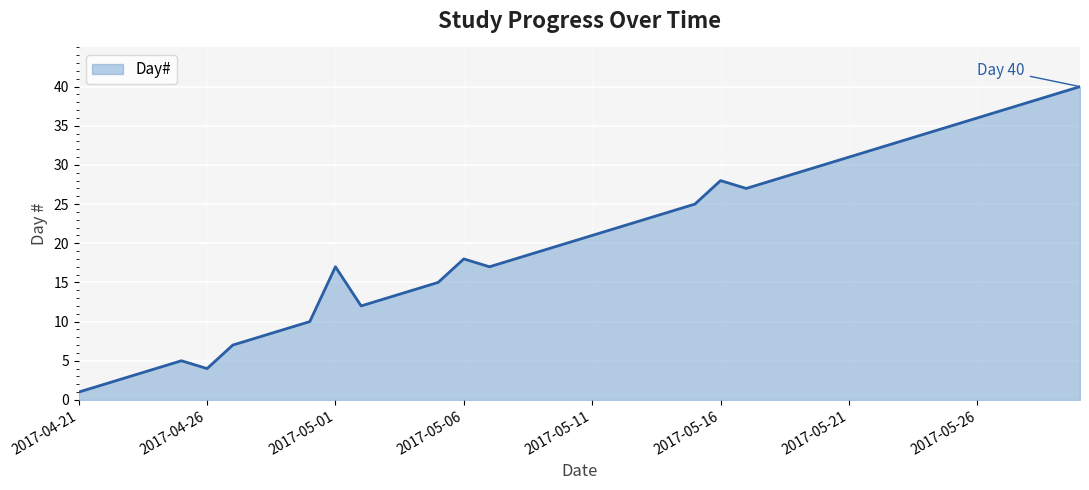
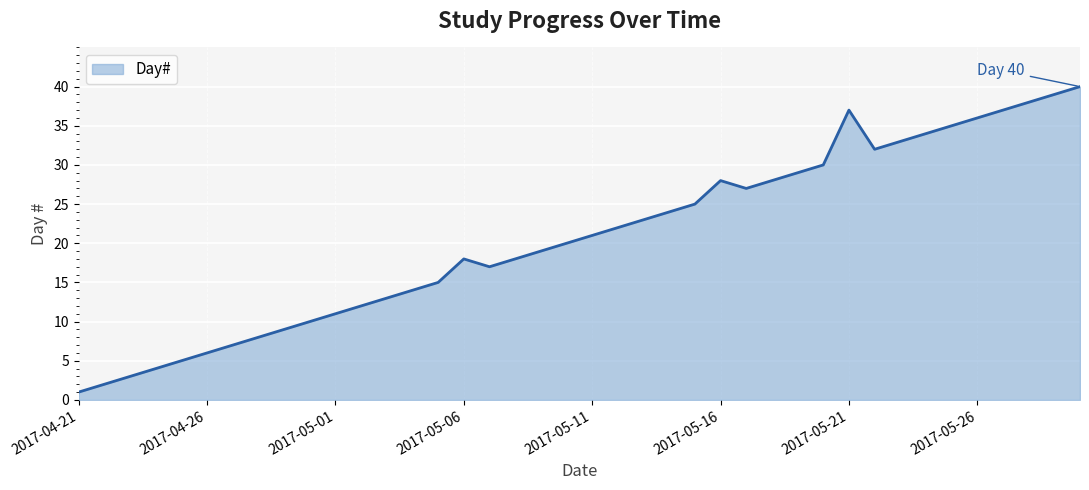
2017-04-26: 4 -> 6
2017-05-01: 17 -> 11
2017-05-21: 31 -> 37
